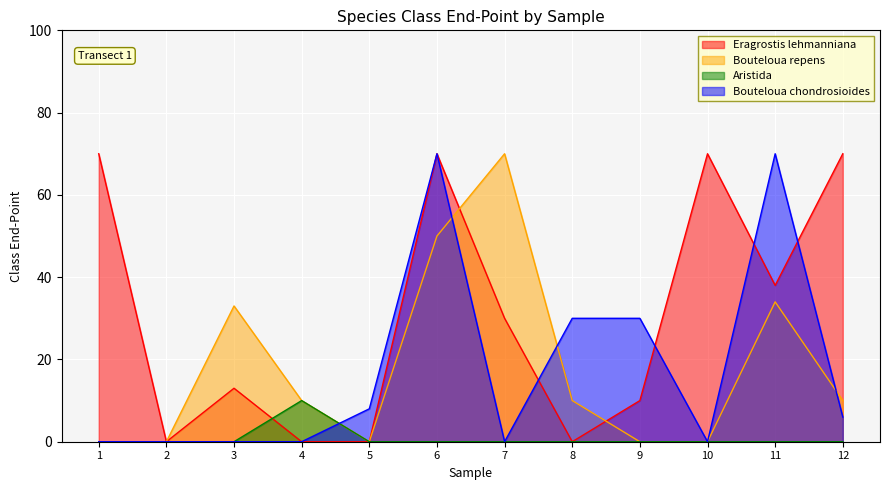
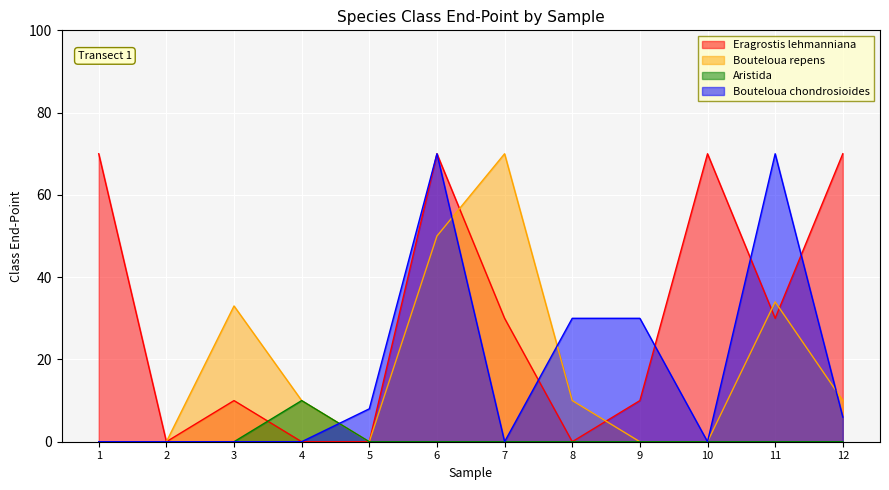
Eragrostis lehmanniana, 3: 13 -> 10
Eragrostis lehmanniana, 11: 38 -> 30
